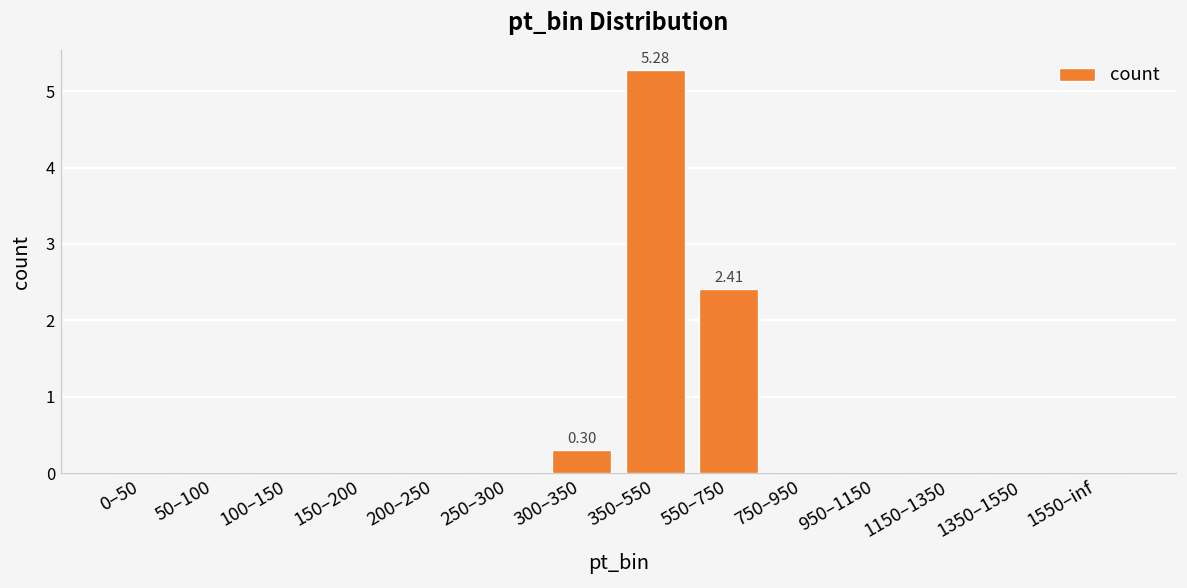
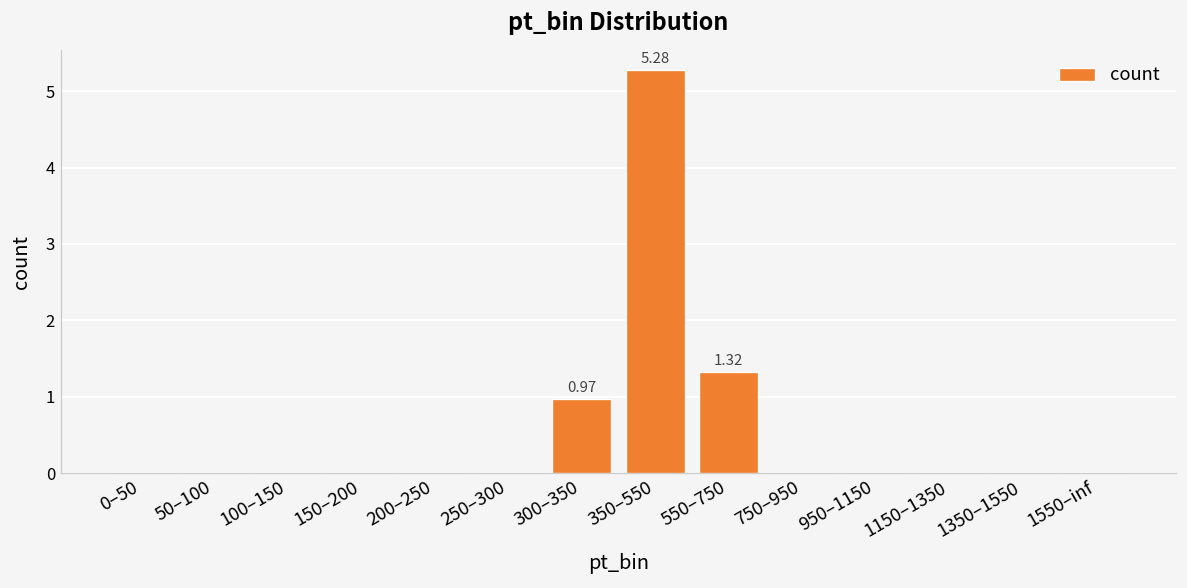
300–350: 0.30 -> 0.97
550–750: 2.41 -> 1.32
